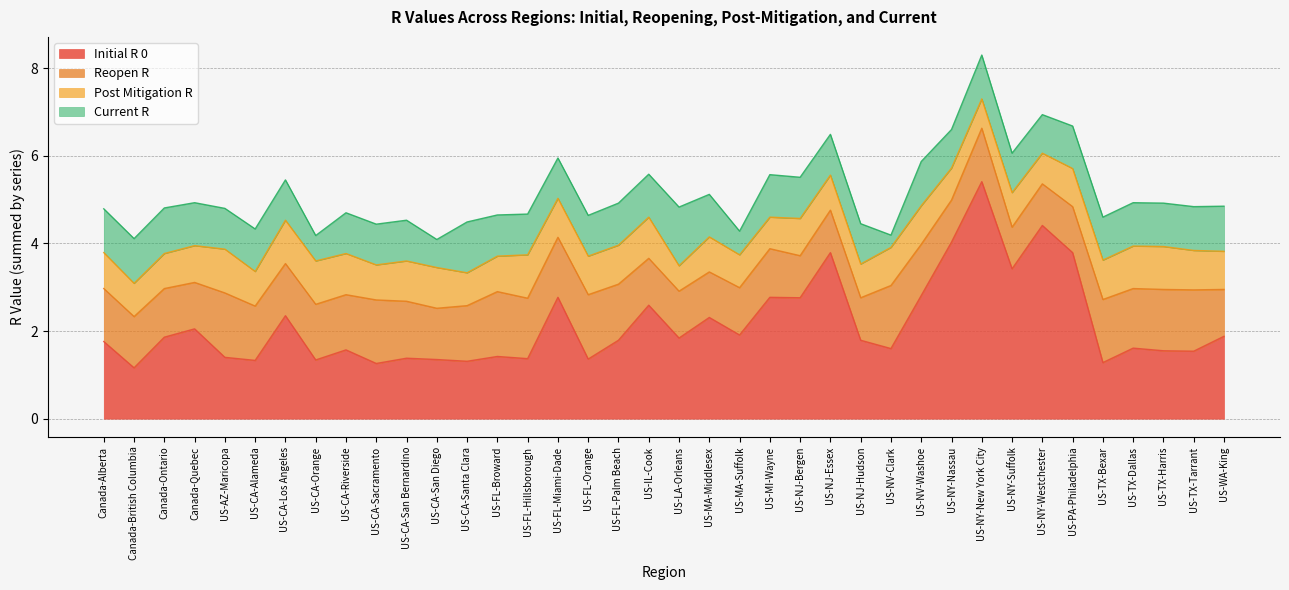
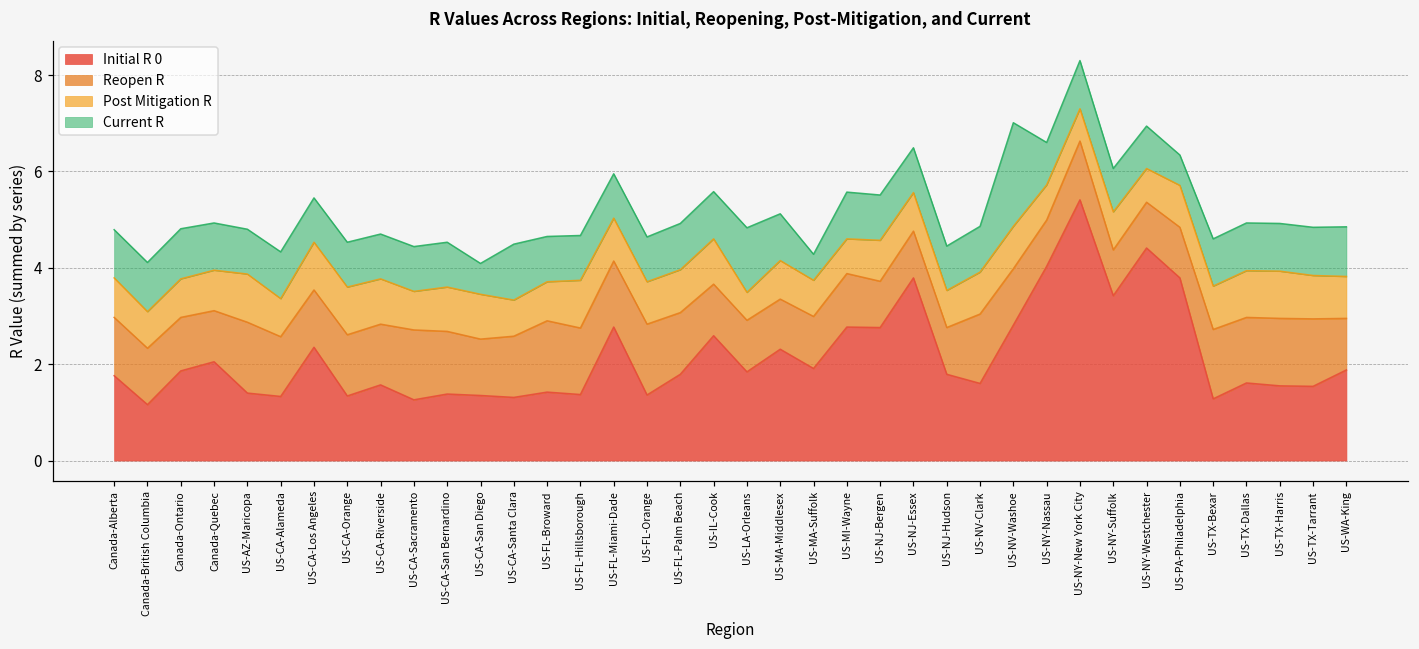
Current R, US-CA-Orange: 0.6 -> 0.9
Current R, US-NV-Clark: 0.3 -> 1.0
Current R, US-NV-Washoe: 1.0 -> 2.1
Current R, US-PA-Philadelphia: 1.0 -> 0.6
